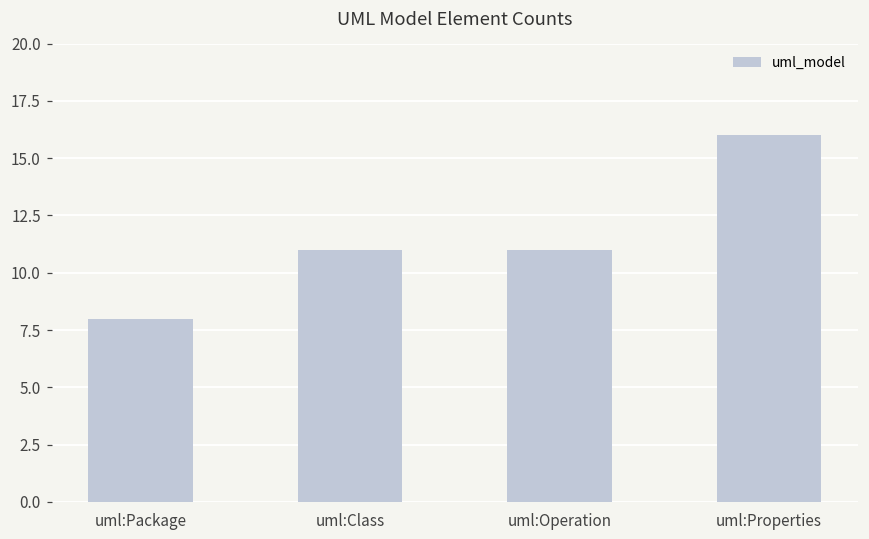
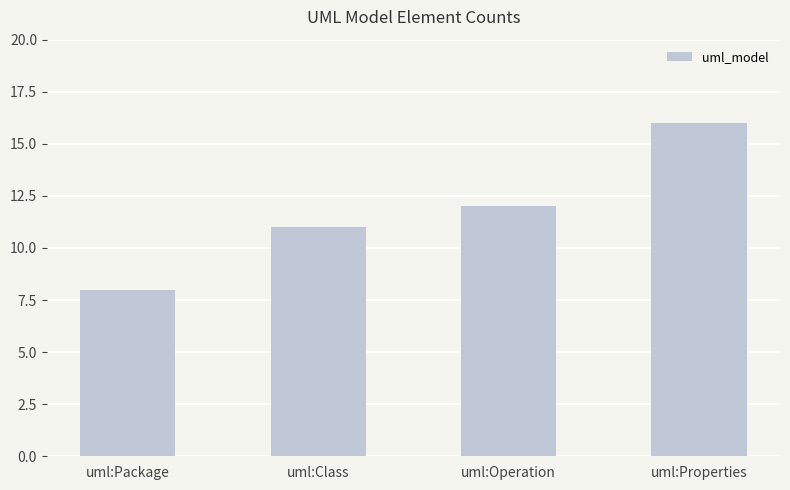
uml:Operation: 11 -> 12
